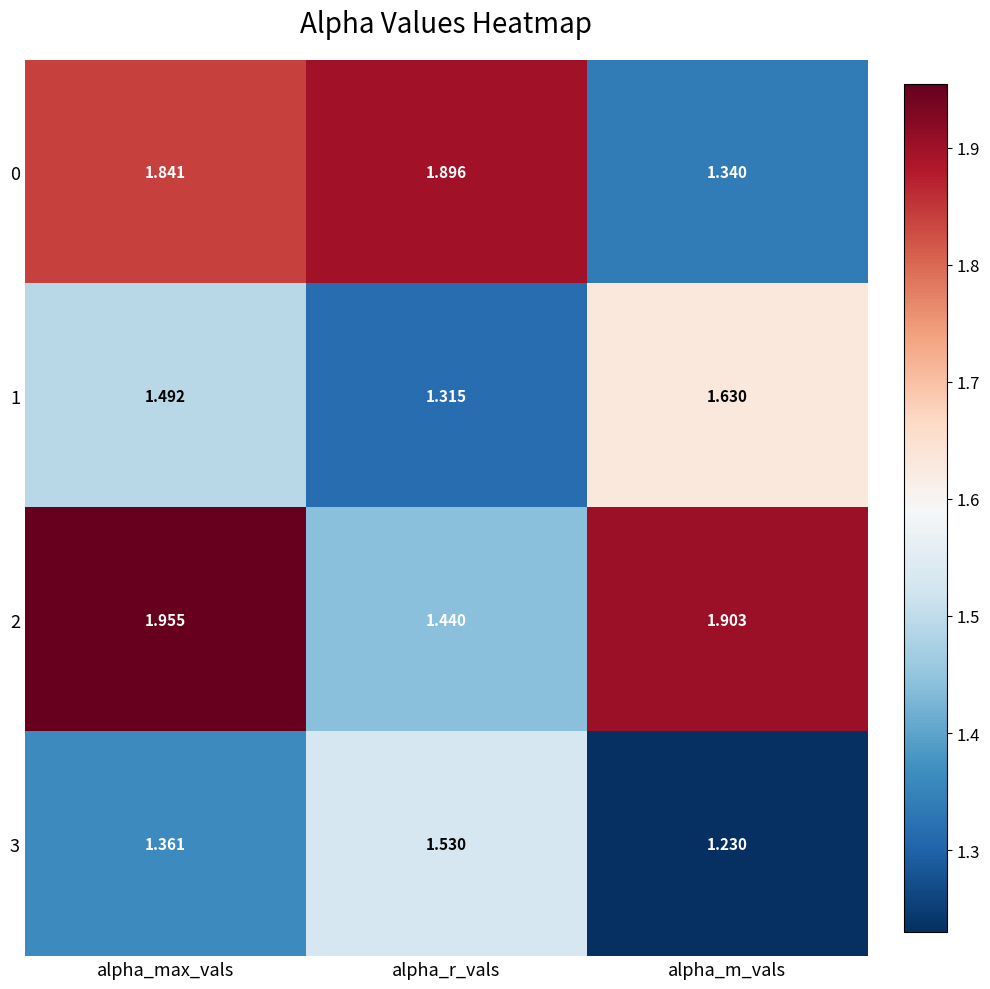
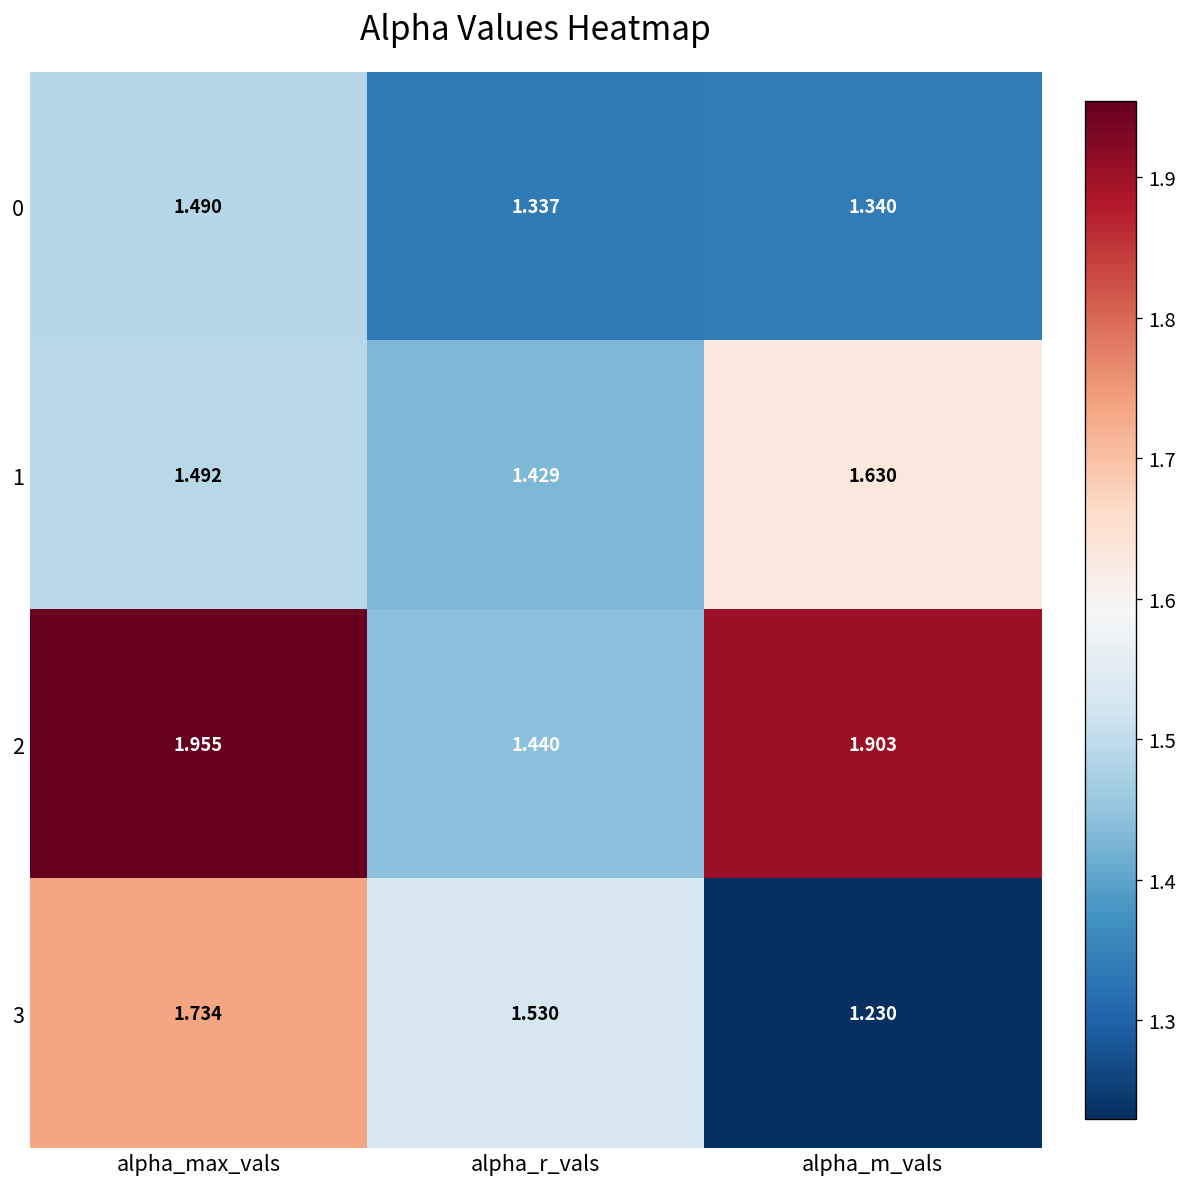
0, alpha_max_vals: 1.841 -> 1.490
0, alpha_r_vals: 1.896 -> 1.337
1, alpha_r_vals: 1.315 -> 1.429
3, alpha_max_vals: 1.361 -> 1.734
